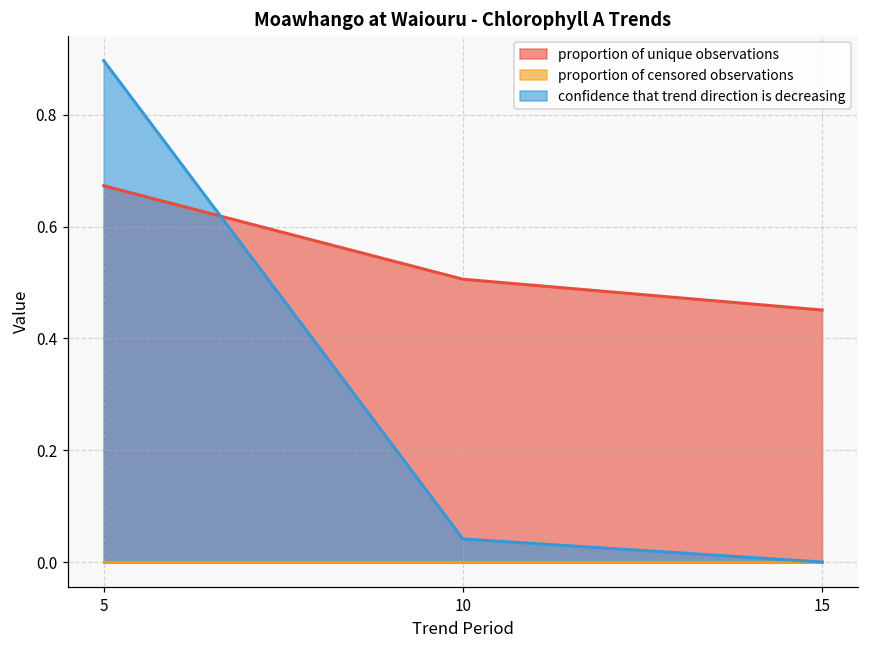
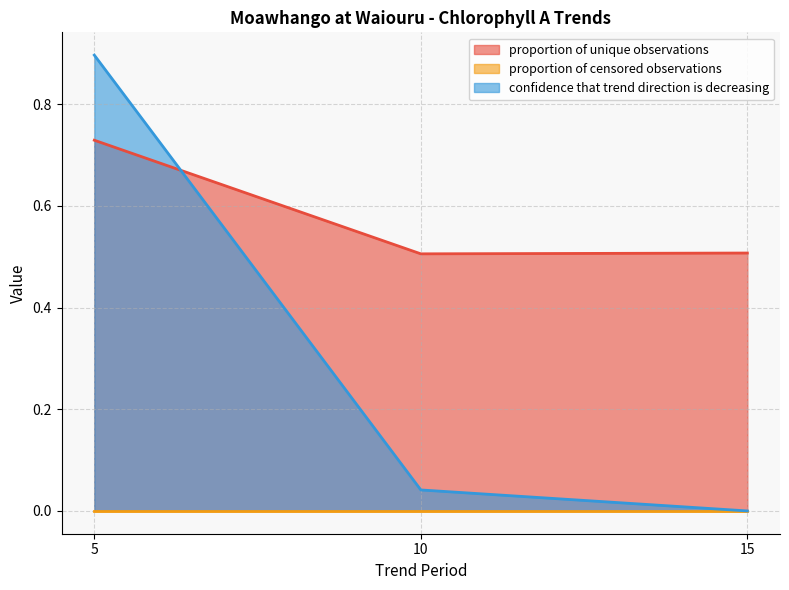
proportion of unique observations, 5: 0.67 -> 0.73
proportion of unique observations, 15: 0.45 -> 0.51
